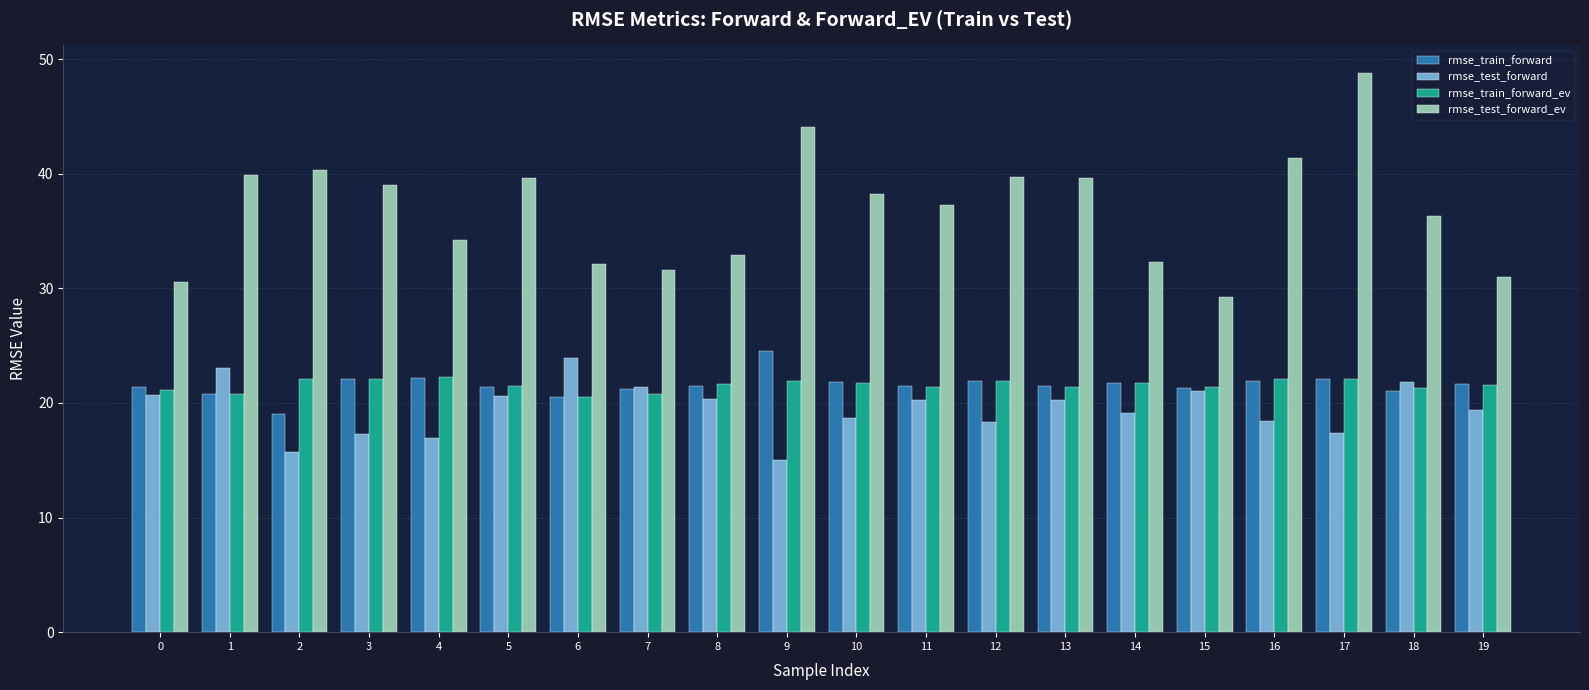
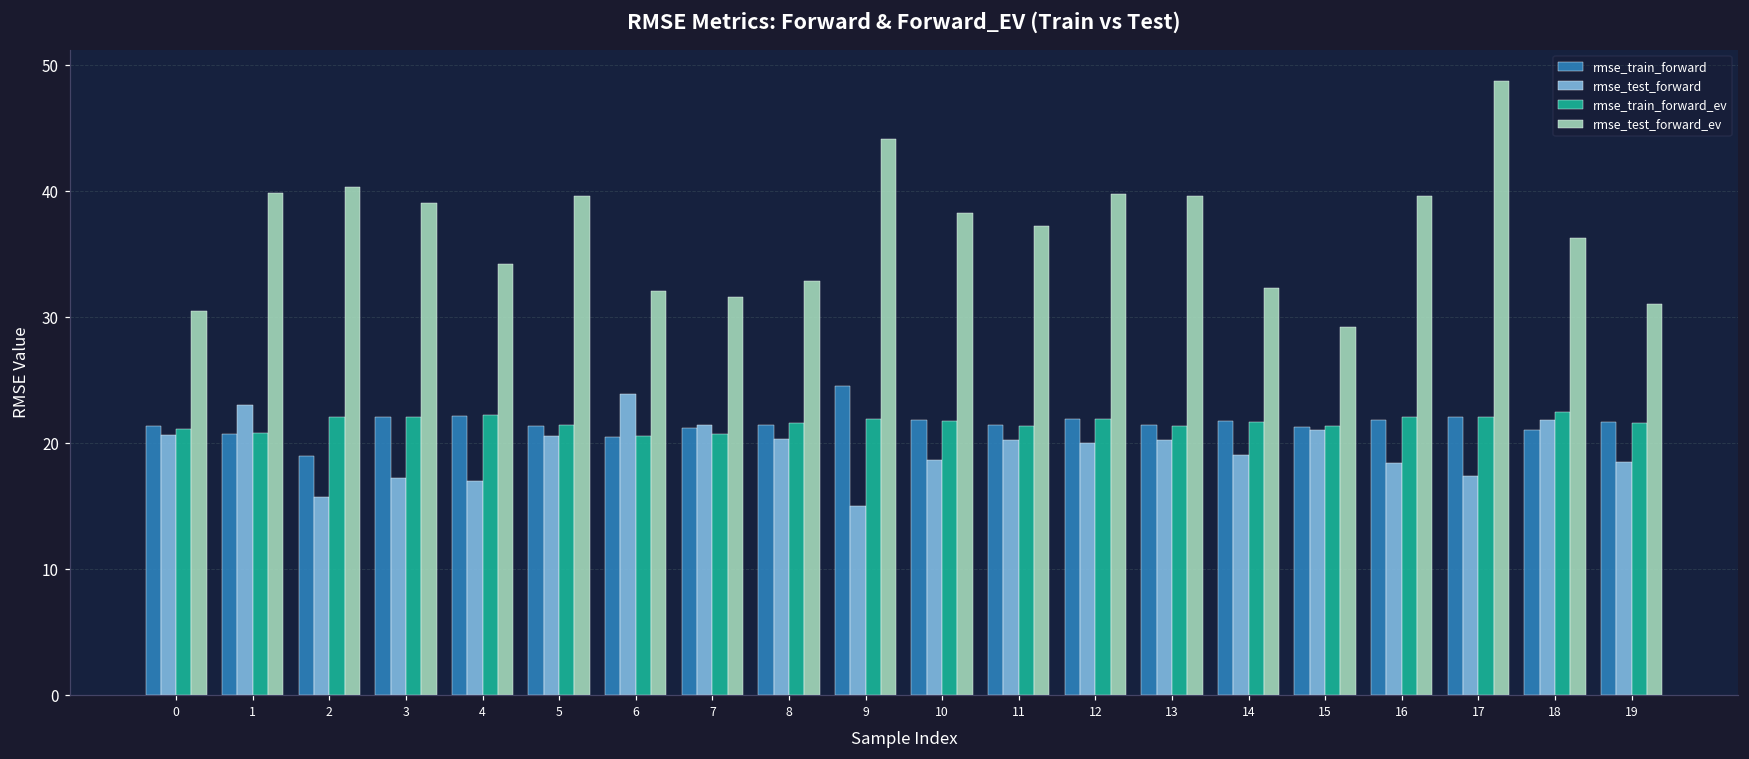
rmse_test_forward, 12: 18.4 -> 20.0
rmse_test_forward_ev, 16: 41.4 -> 39.6
rmse_train_forward_ev, 18: 21.3 -> 22.5
rmse_test_forward, 19: 19.4 -> 18.5
